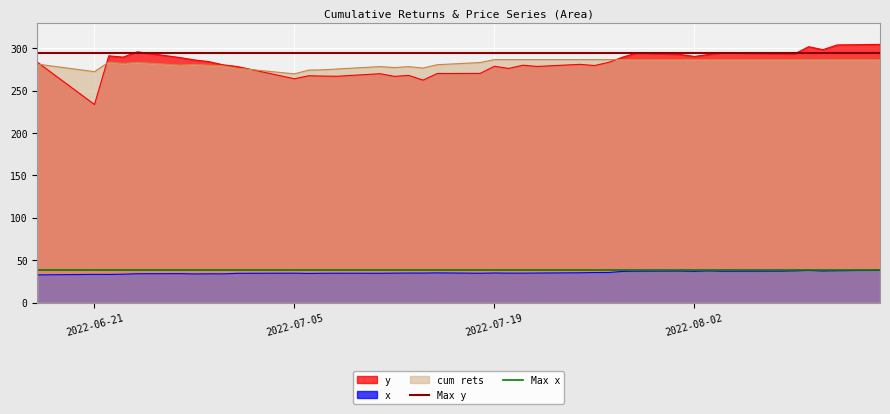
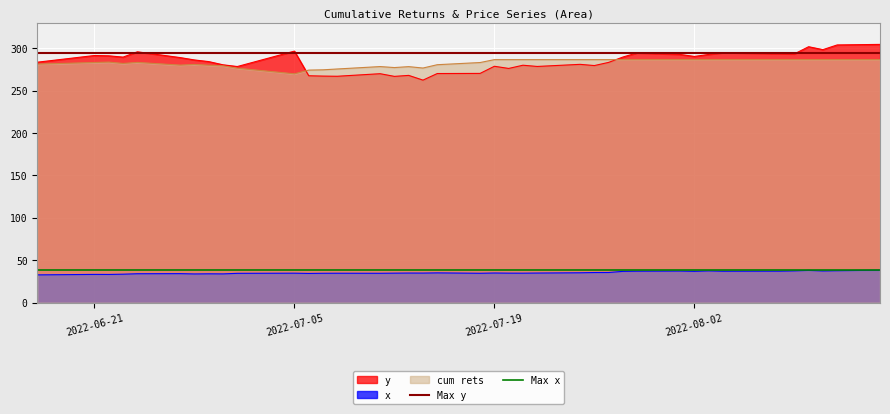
y, 2022-06-21: 230 -> 290
cum rets, 2022-06-21: 270 -> 280
y, 2022-07-05: 260 -> 300
